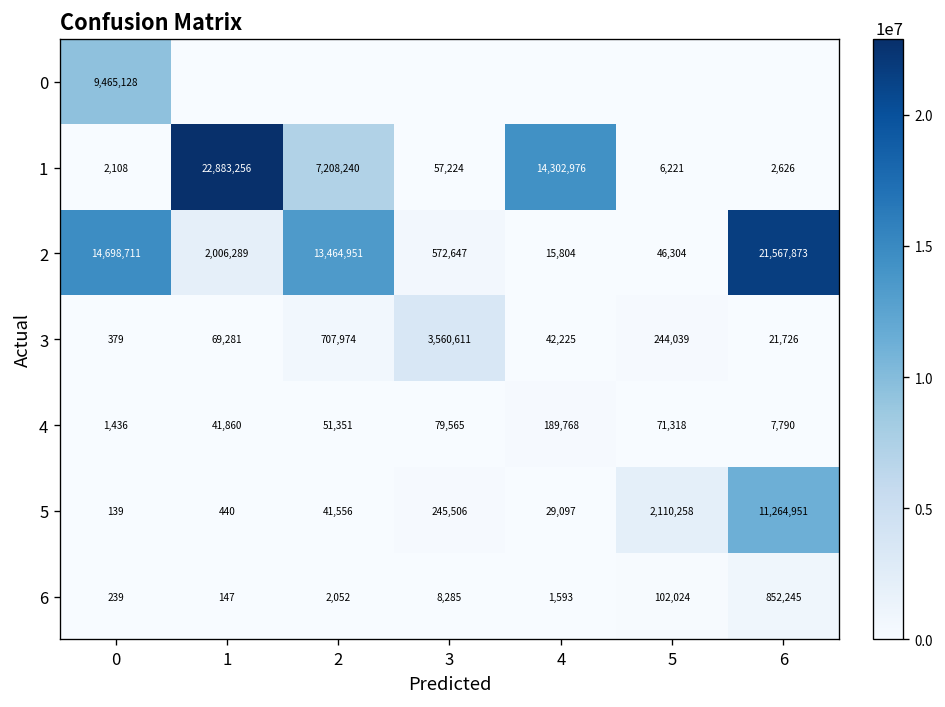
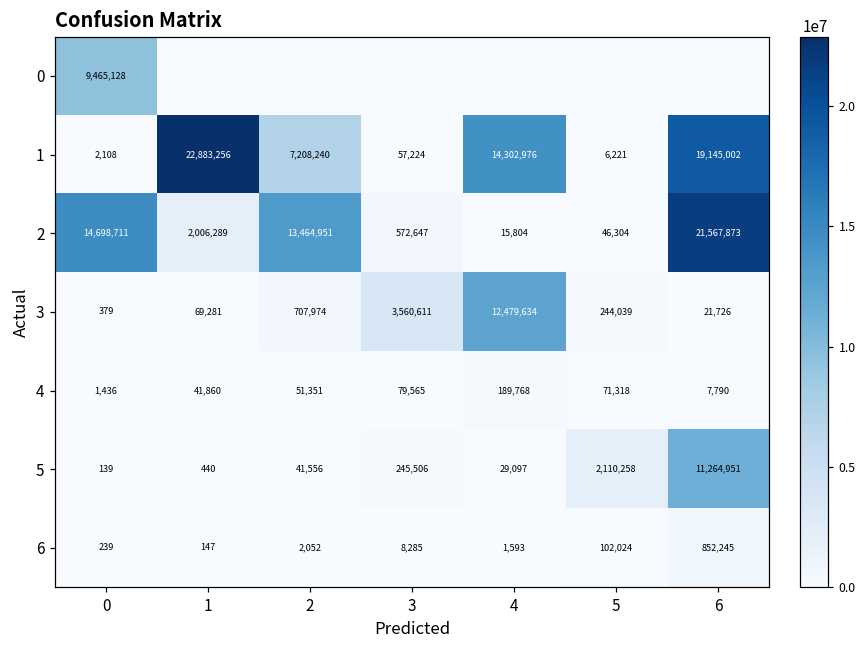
1, 6: 2,626 -> 19,145,002
3, 4: 42,225 -> 12,479,634
